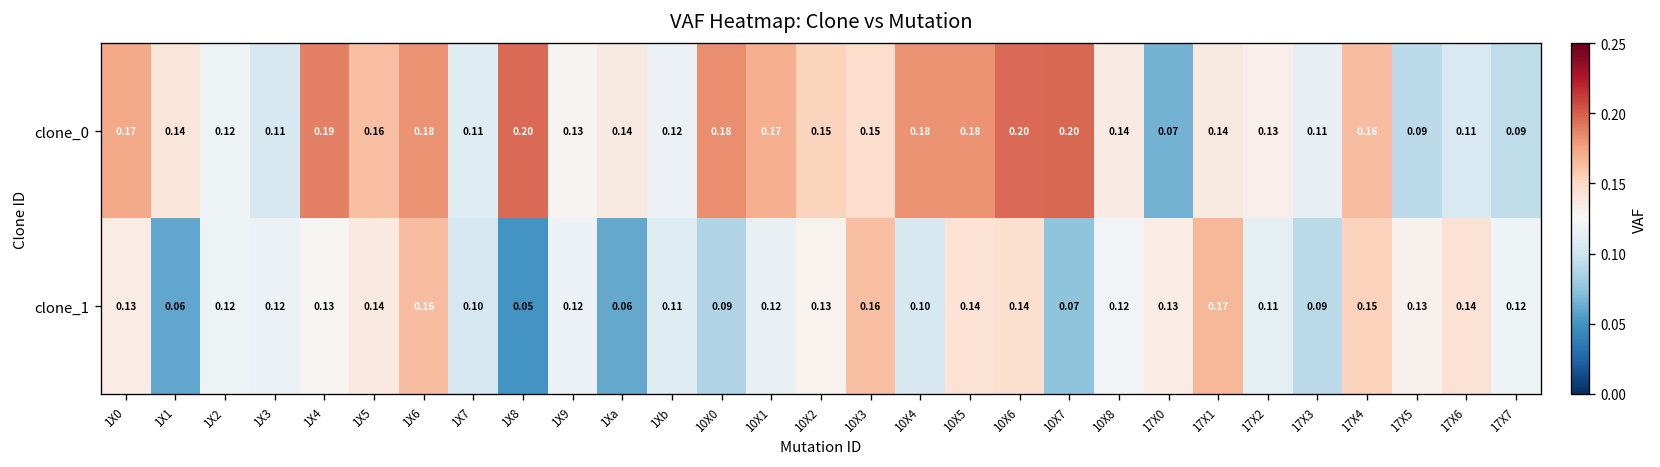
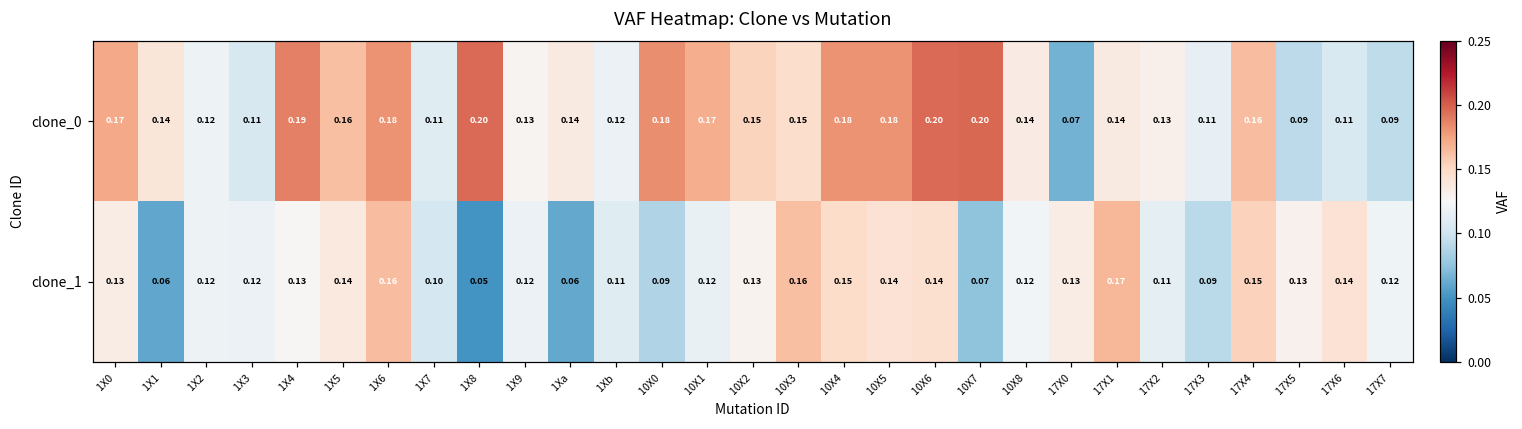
clone_1, 10X4: 0.10 -> 0.15
